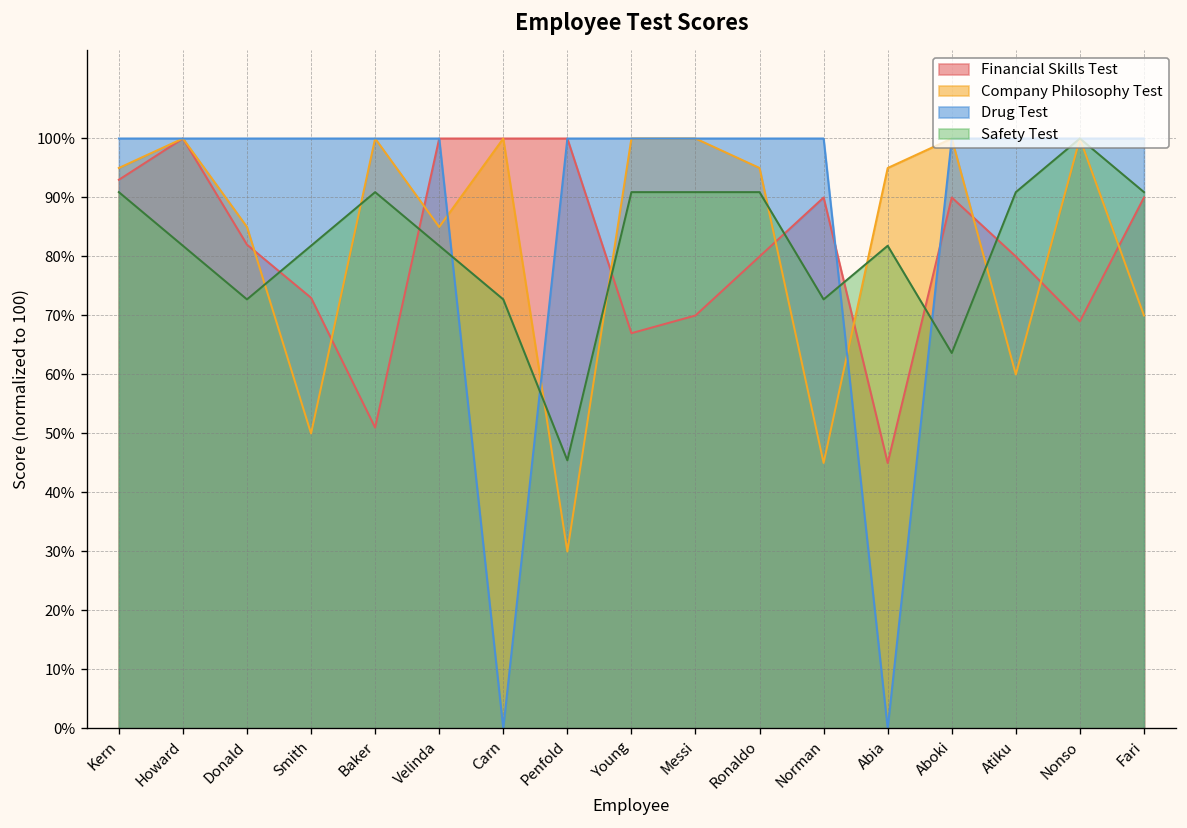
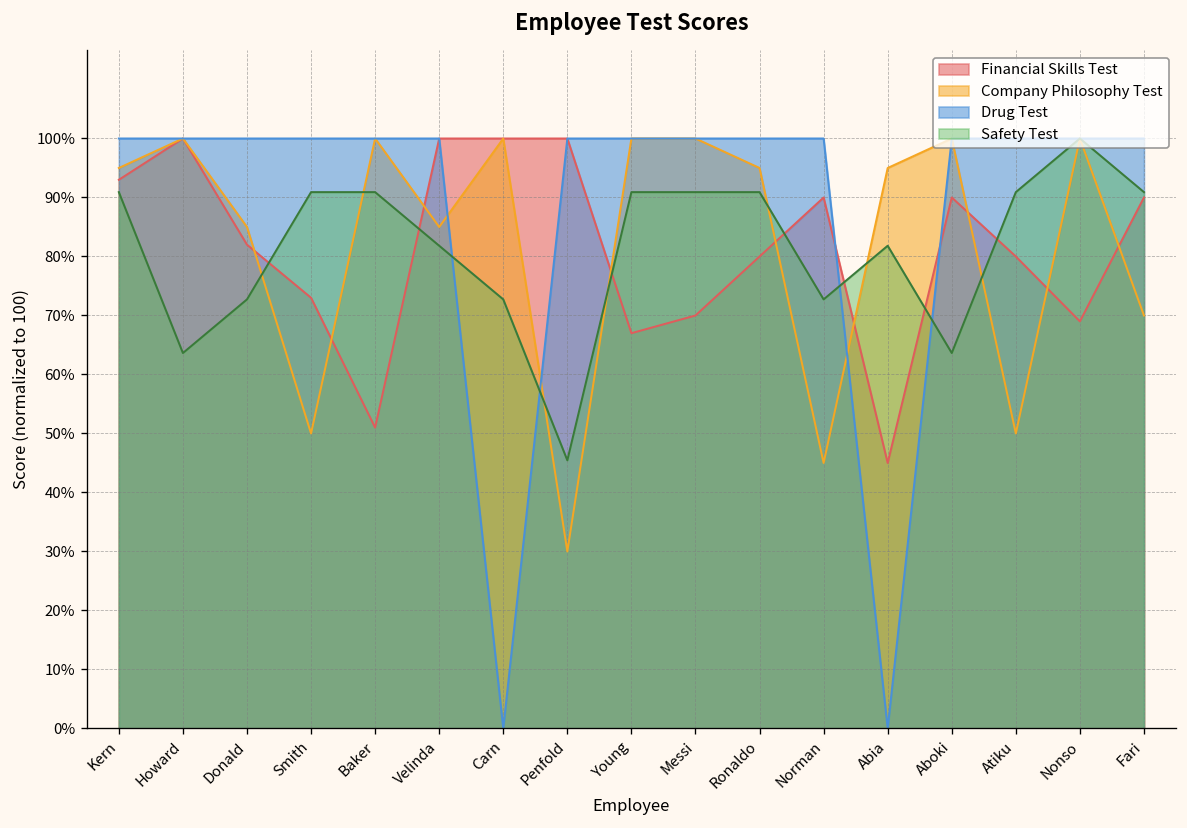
Safety Test, Howard: 82% -> 64%
Safety Test, Smith: 82% -> 91%
Company Philosophy Test, Atiku: 60% -> 50%
